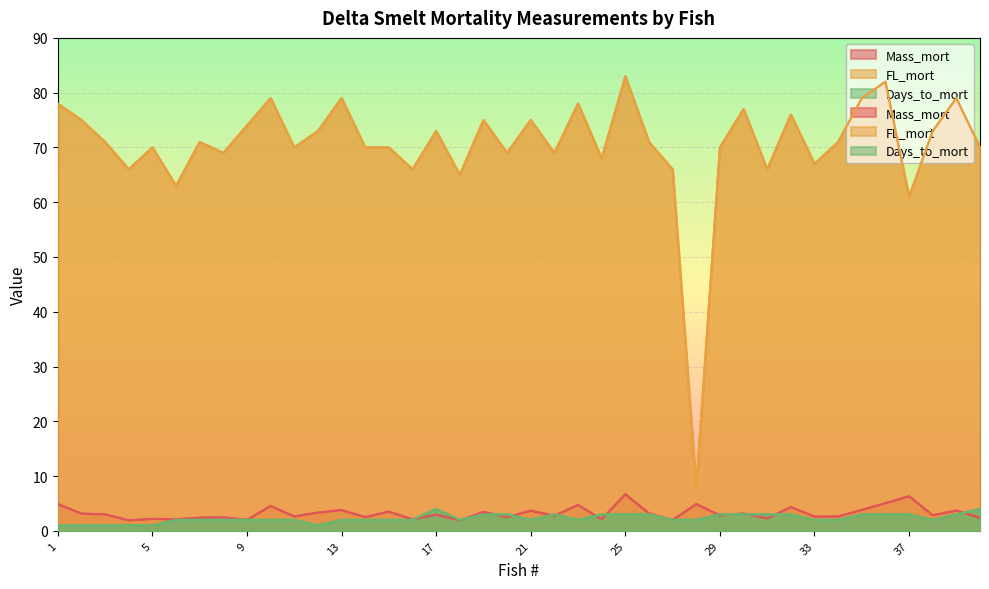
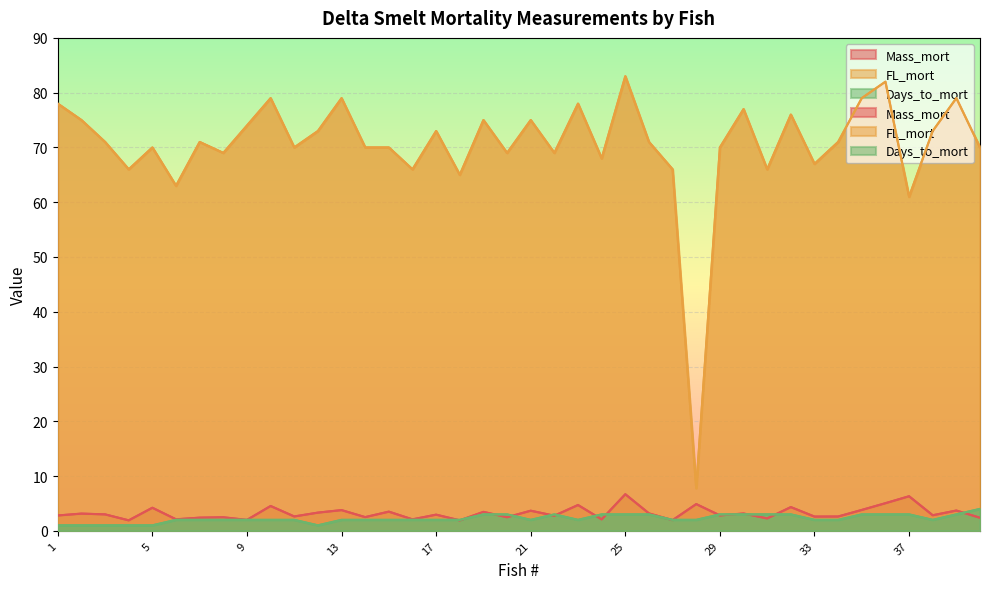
Mass_mort, 1: 5 -> 3
Mass_mort, 5: 2 -> 4
Days_to_mort, 17: 4 -> 2
